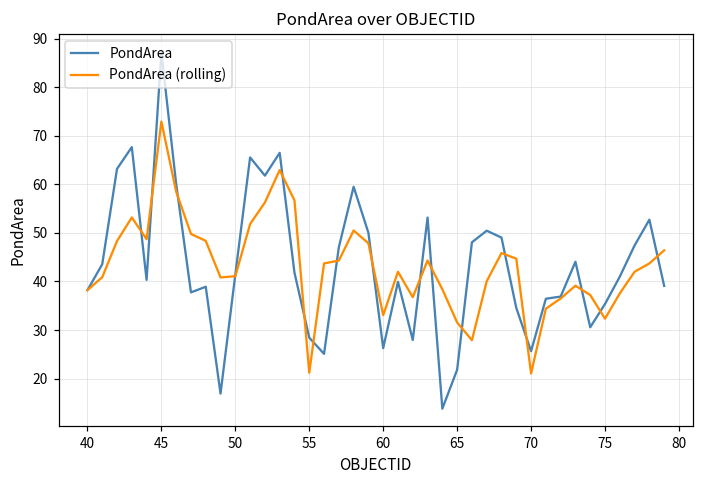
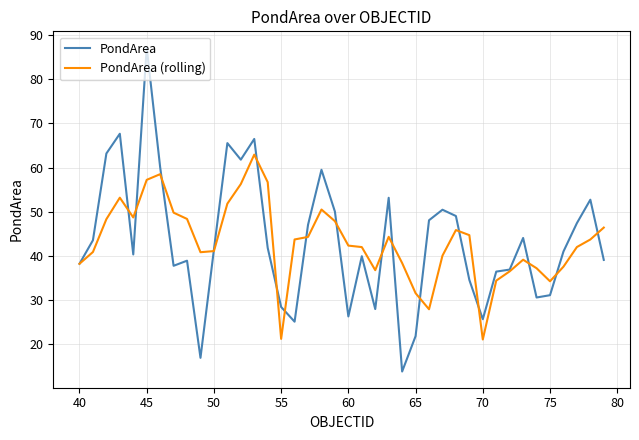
PondArea (rolling), 45: 73 -> 57
PondArea (rolling), 60: 33 -> 42
PondArea, 75: 35 -> 31
PondArea (rolling), 75: 32 -> 34
